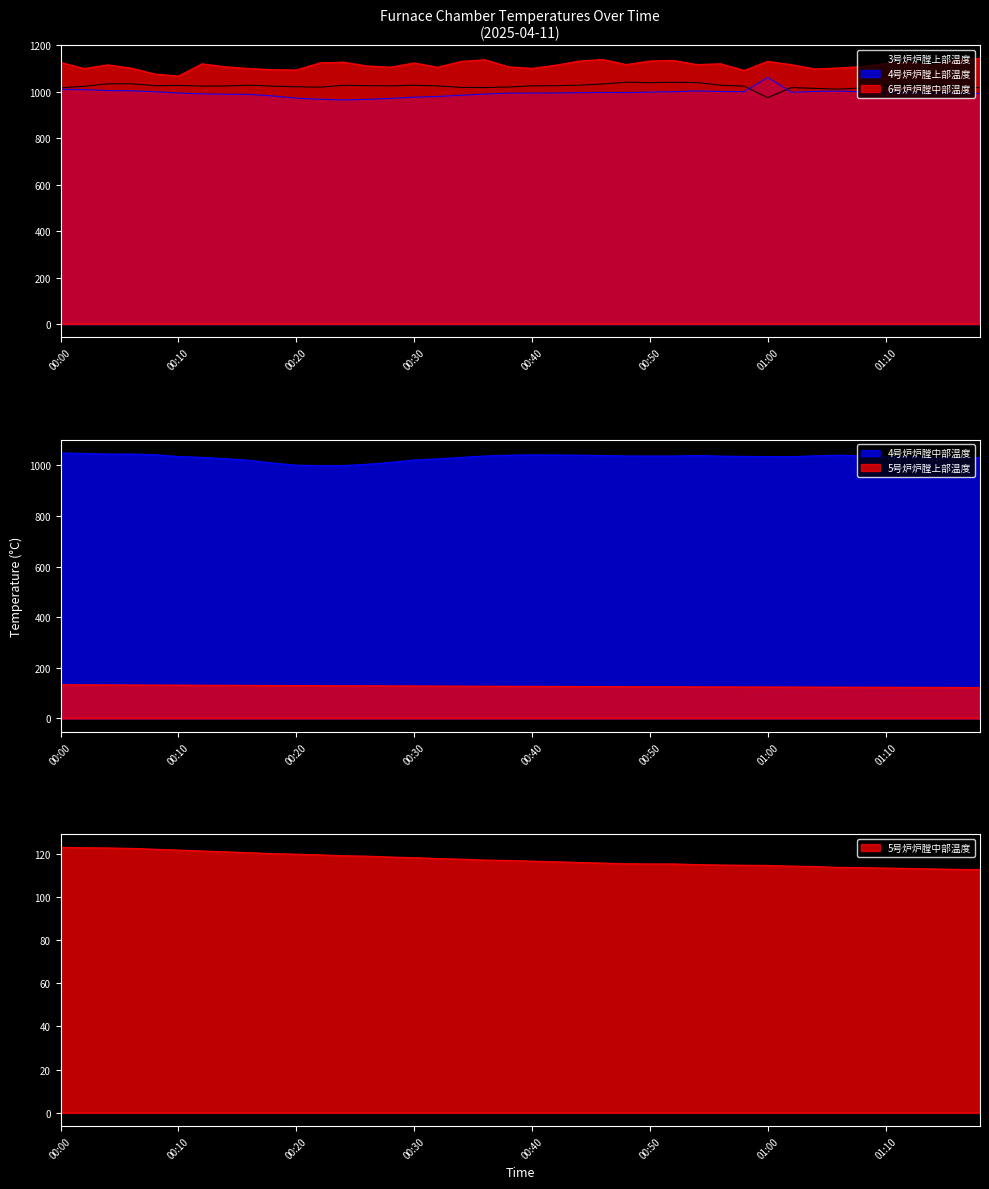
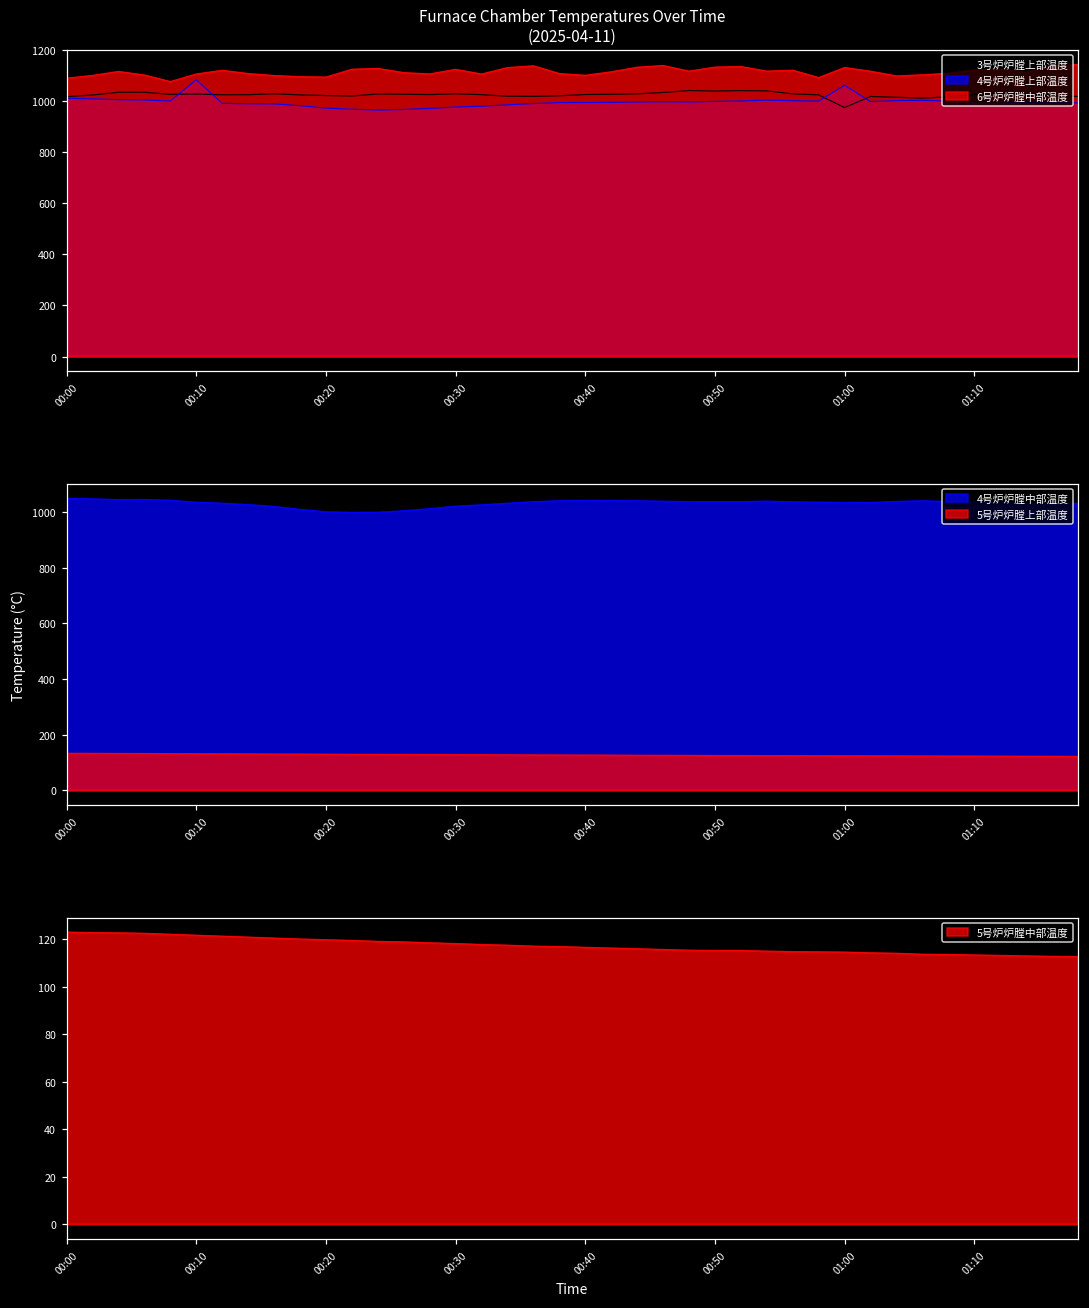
Furnace Chamber Temperatures Over Time (2025-04-11), 6号炉炉膛中部温度, 00:00: 1130 -> 1090
Furnace Chamber Temperatures Over Time (2025-04-11), 4号炉炉膛上部温度, 00:10: 990 -> 1080
Furnace Chamber Temperatures Over Time (2025-04-11), 6号炉炉膛中部温度, 00:10: 1070 -> 1110
